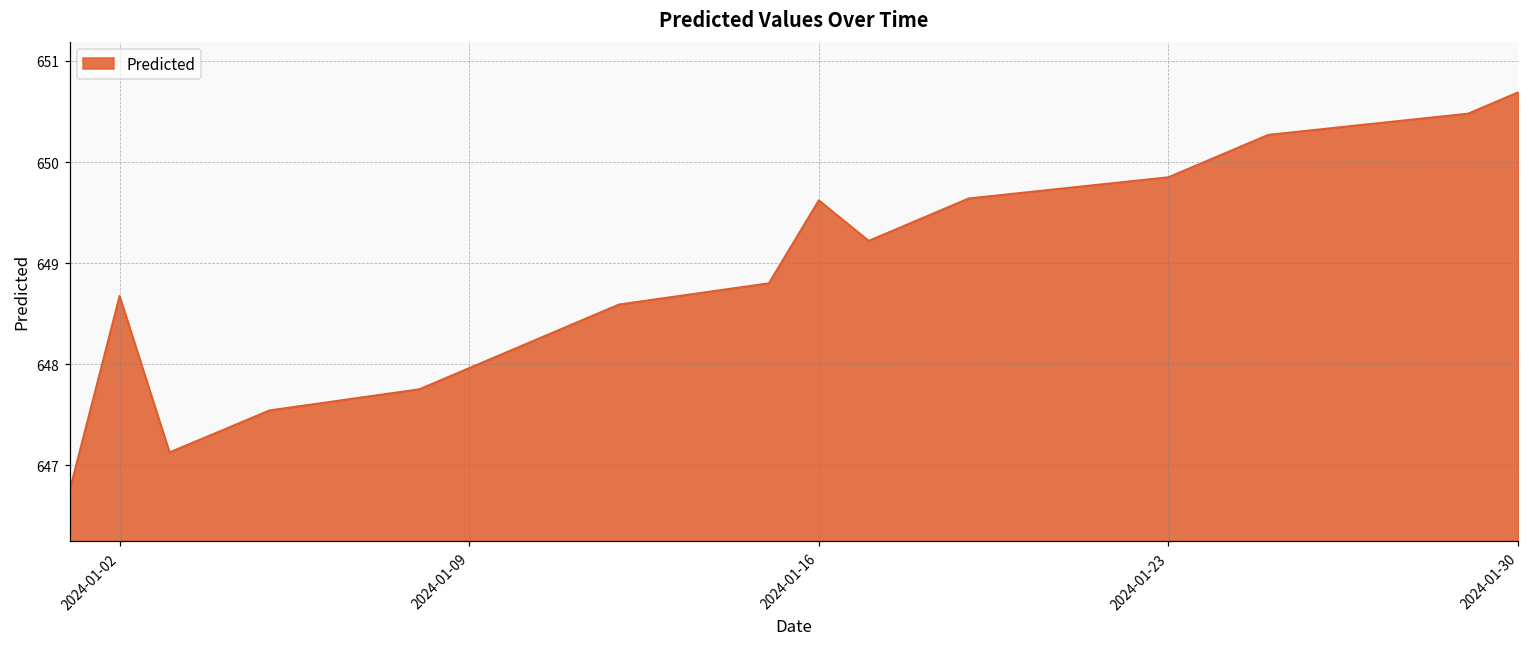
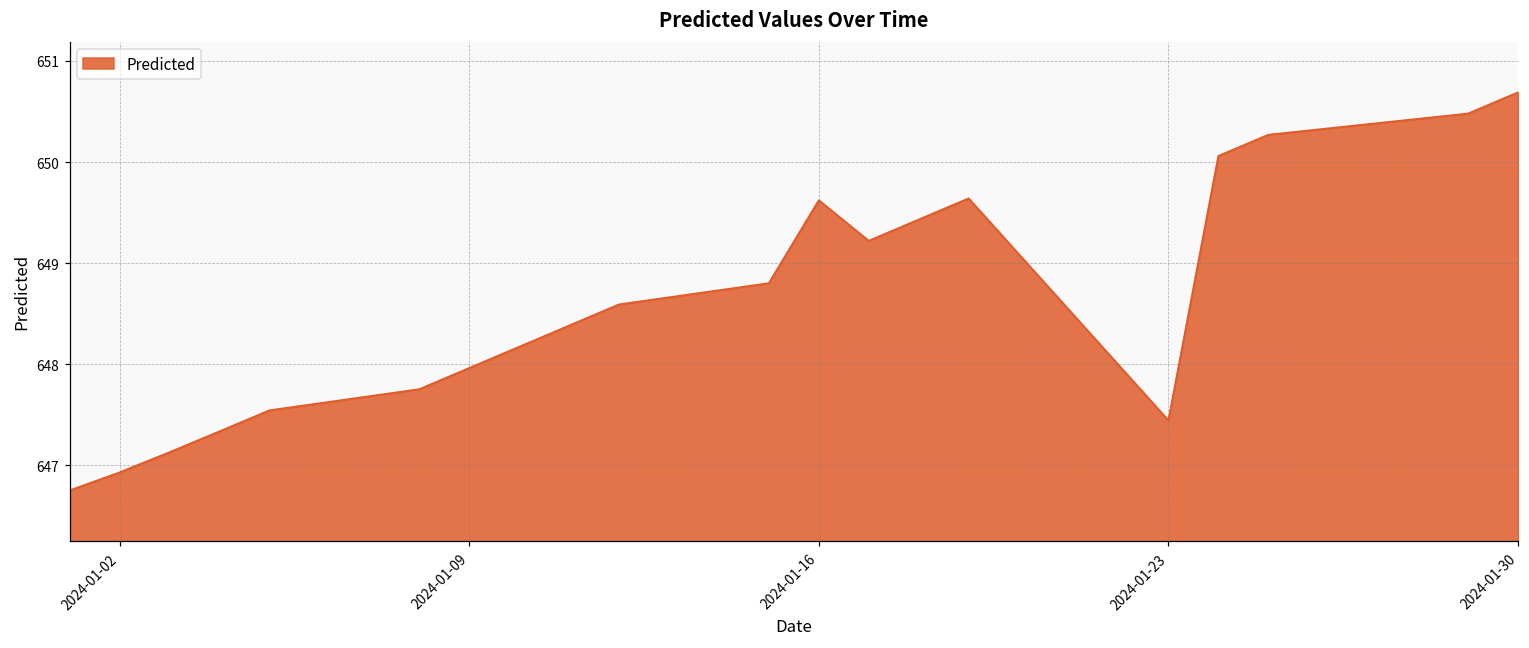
2024-01-02: 648.7 -> 646.9
2024-01-23: 649.9 -> 647.4
